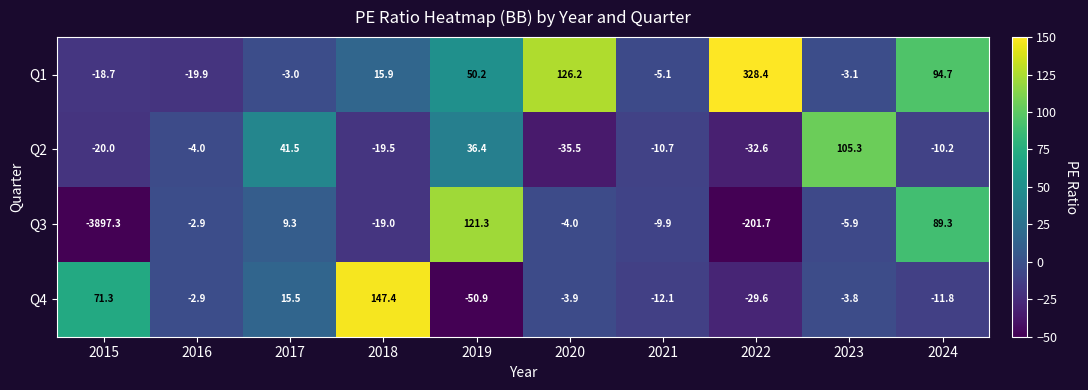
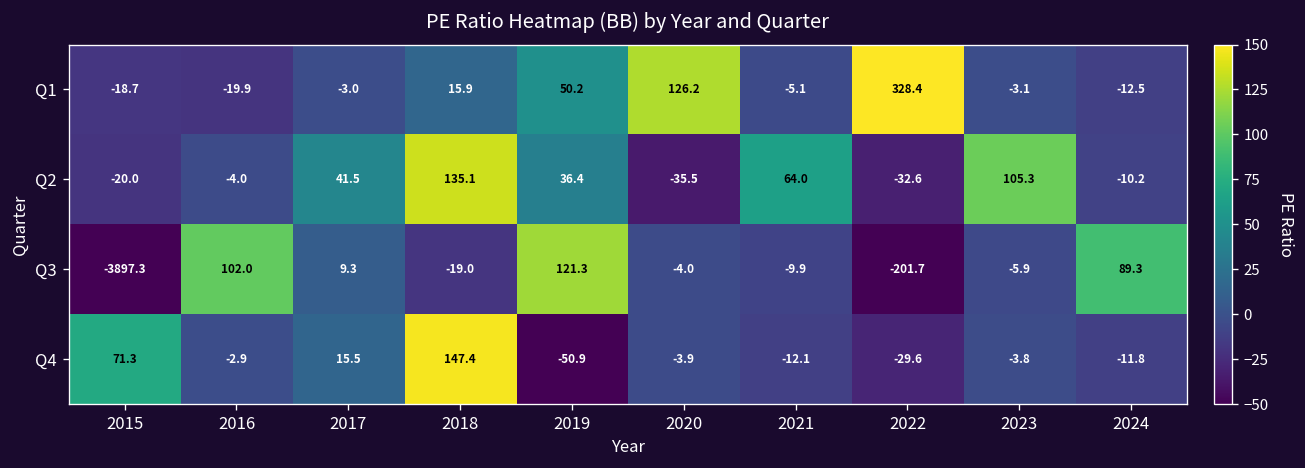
Q1, 2024: 94.7 -> -12.5
Q2, 2018: -19.5 -> 135.1
Q2, 2021: -10.7 -> 64.0
Q3, 2016: -2.9 -> 102.0
